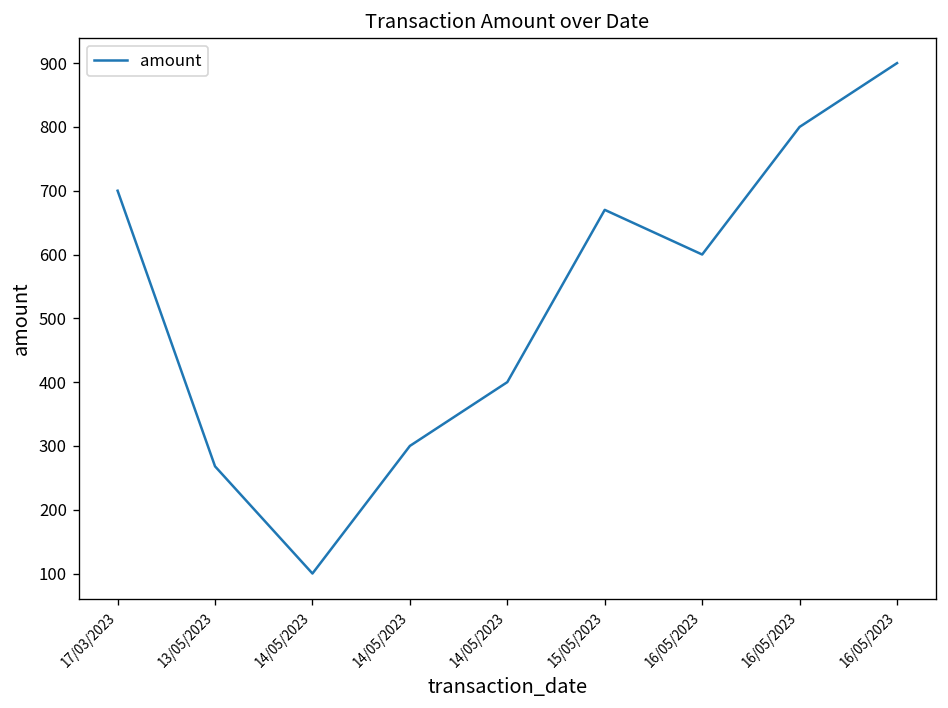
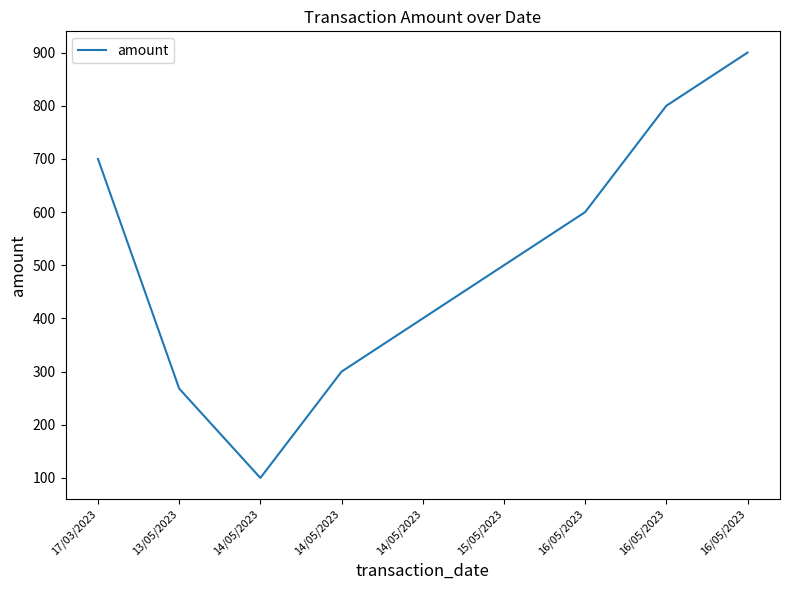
15/05/2023: 670 -> 500
